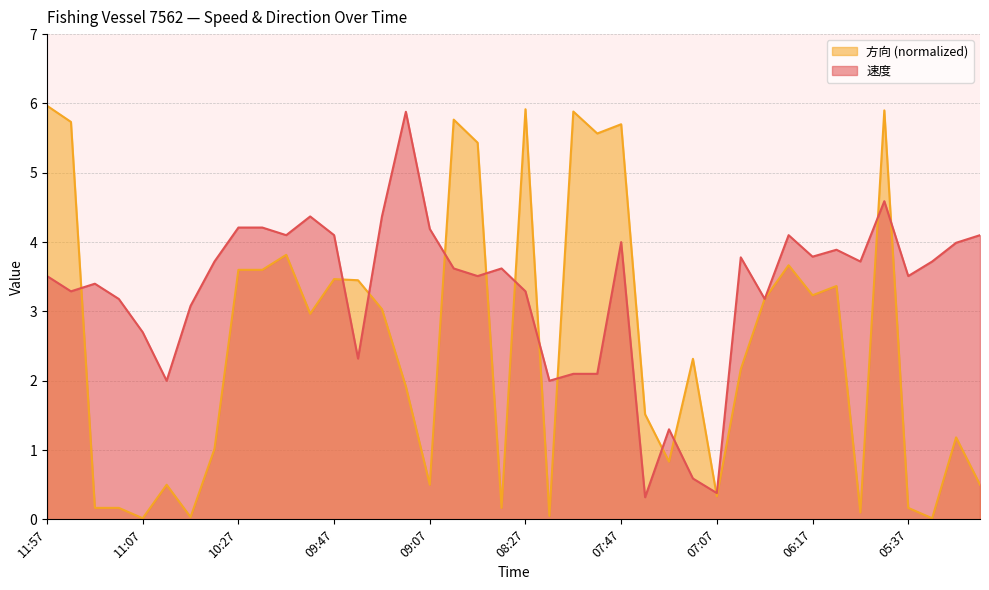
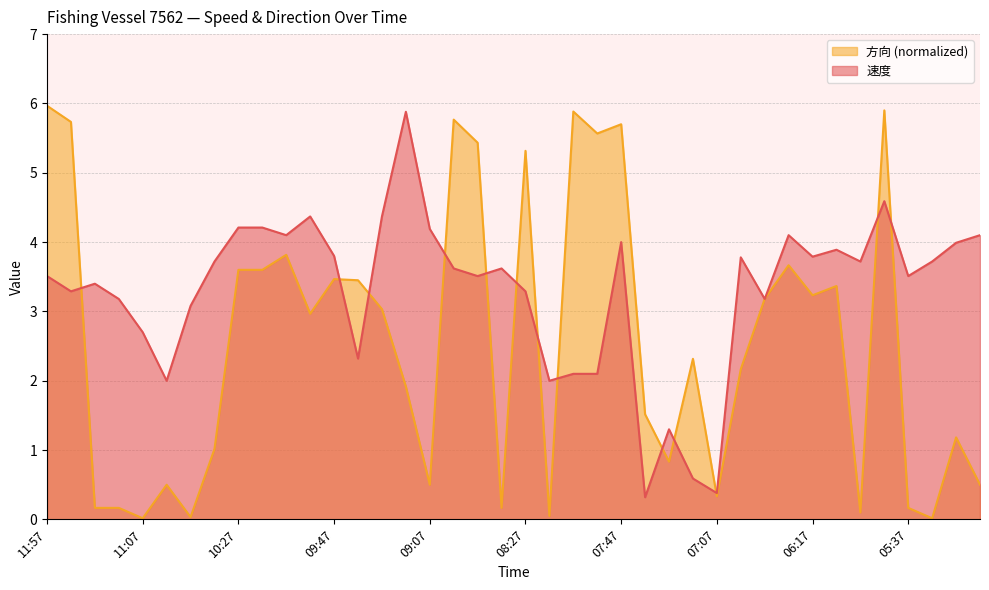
速度, 09:47: 4.1 -> 3.8
方向 (normalized), 08:27: 5.9 -> 5.3
